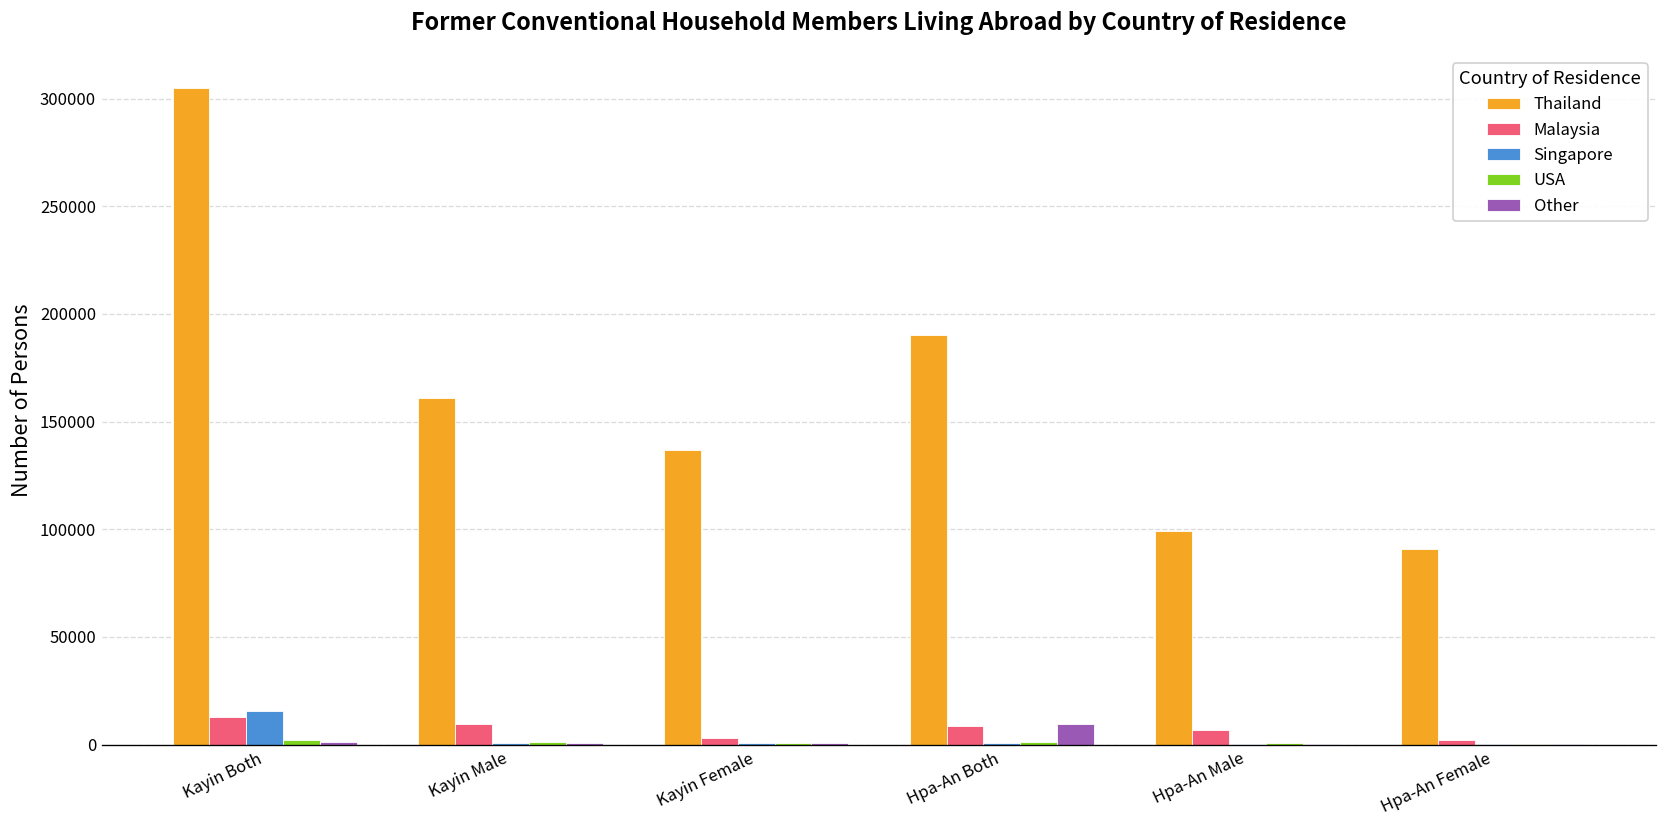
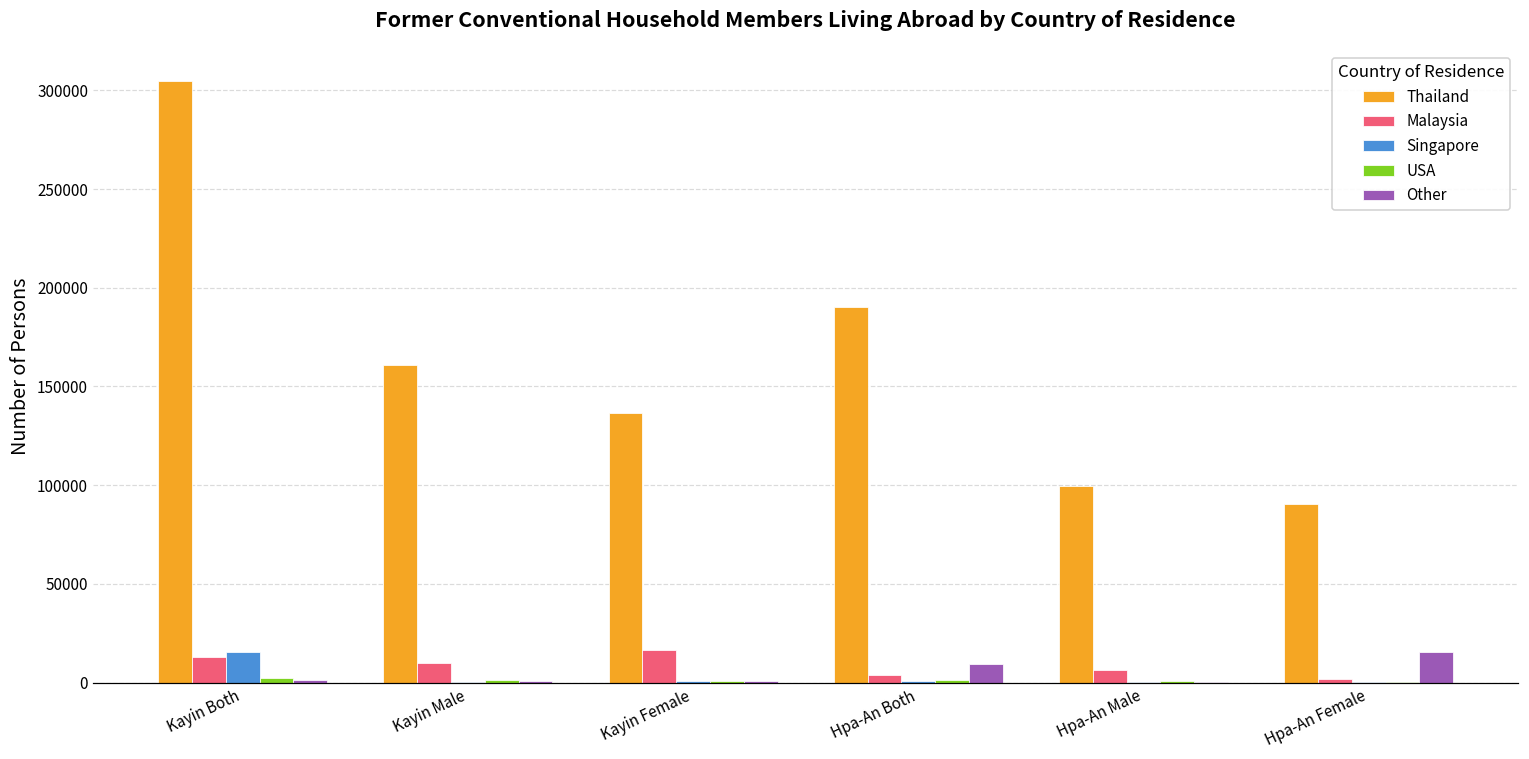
Malaysia, Kayin Female: 3000 -> 16000
Malaysia, Hpa-An Both: 9000 -> 4000
Other, Hpa-An Female: 0 -> 15000
